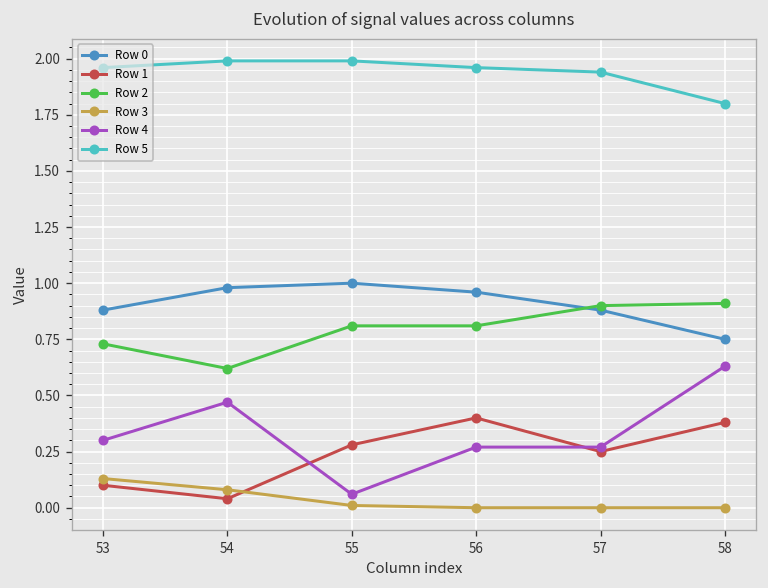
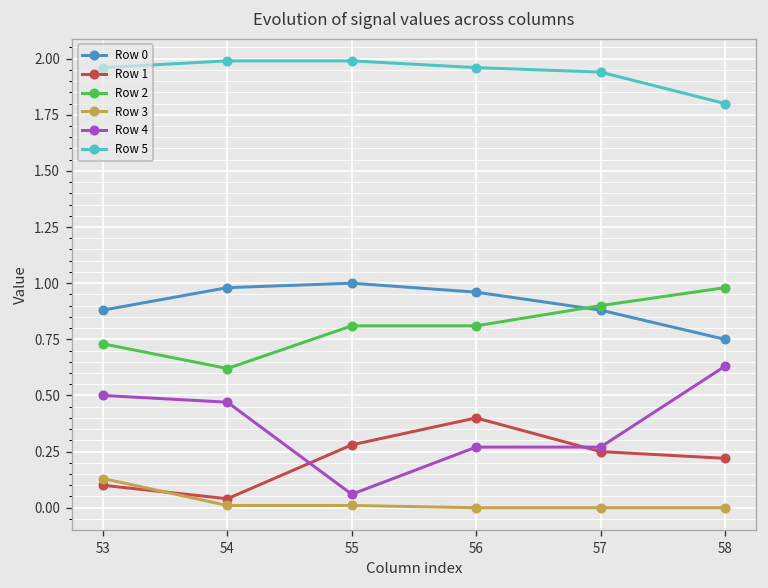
Row 4, 53: 0.3 -> 0.5
Row 3, 54: 0.08 -> 0.01
Row 1, 58: 0.38 -> 0.22
Row 2, 58: 0.91 -> 0.98
